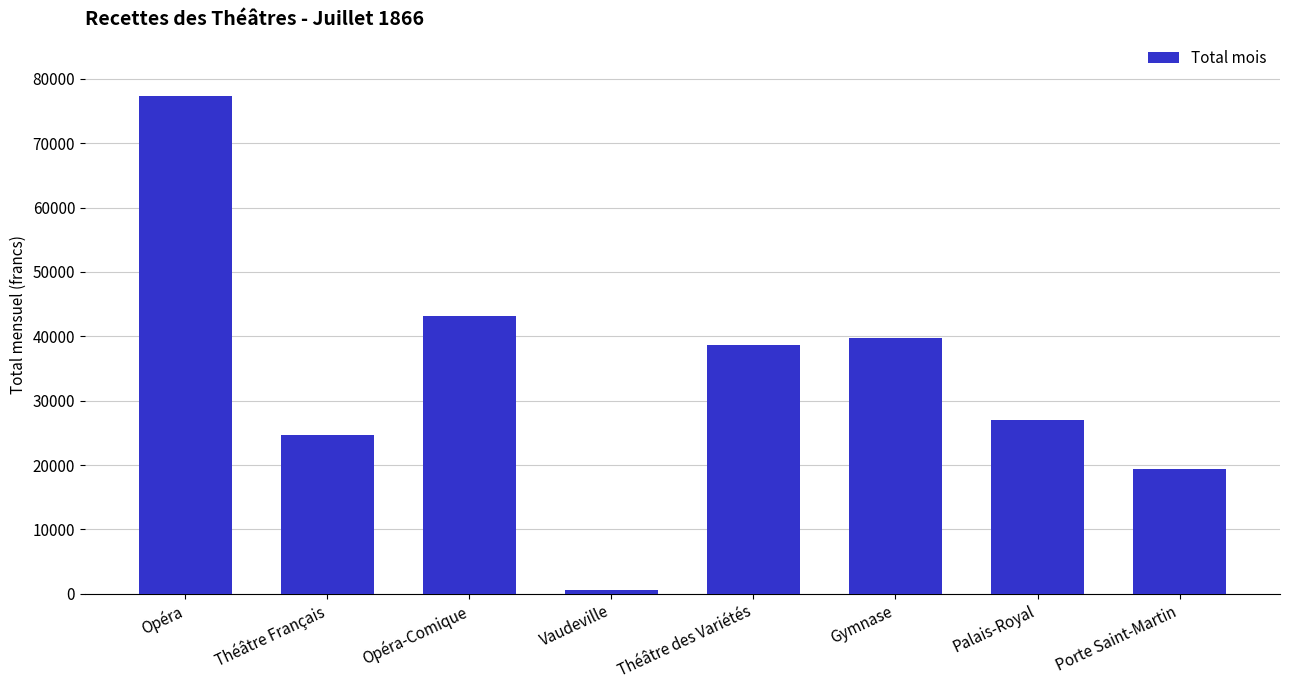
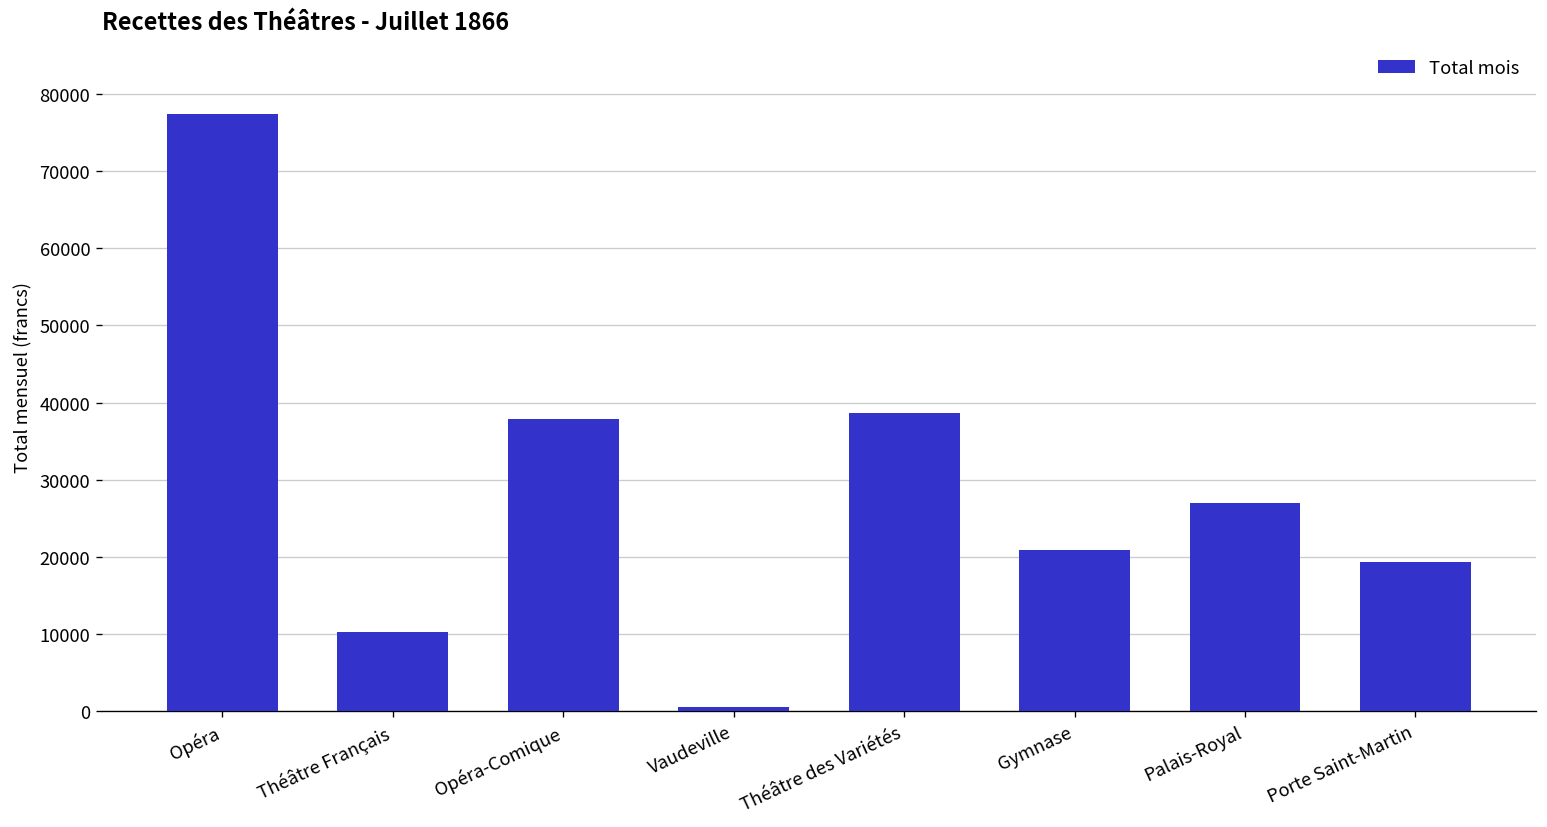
Théâtre Français: 25000 -> 10000
Opéra-Comique: 43000 -> 38000
Gymnase: 40000 -> 21000
